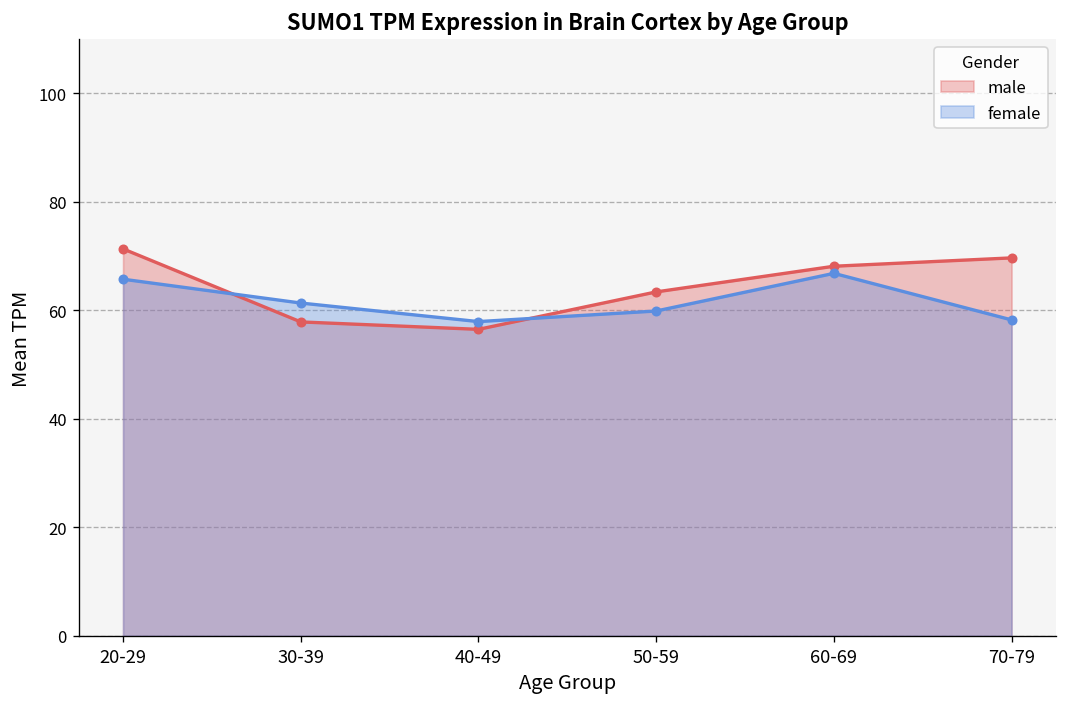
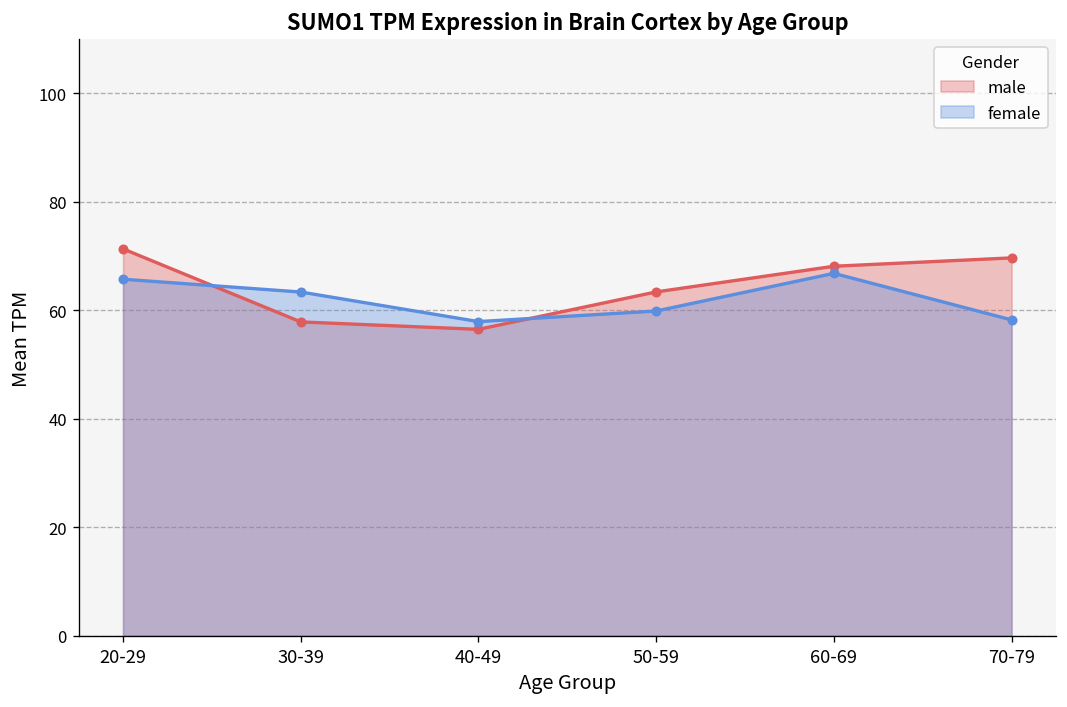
female, 30-39: 61 -> 63
